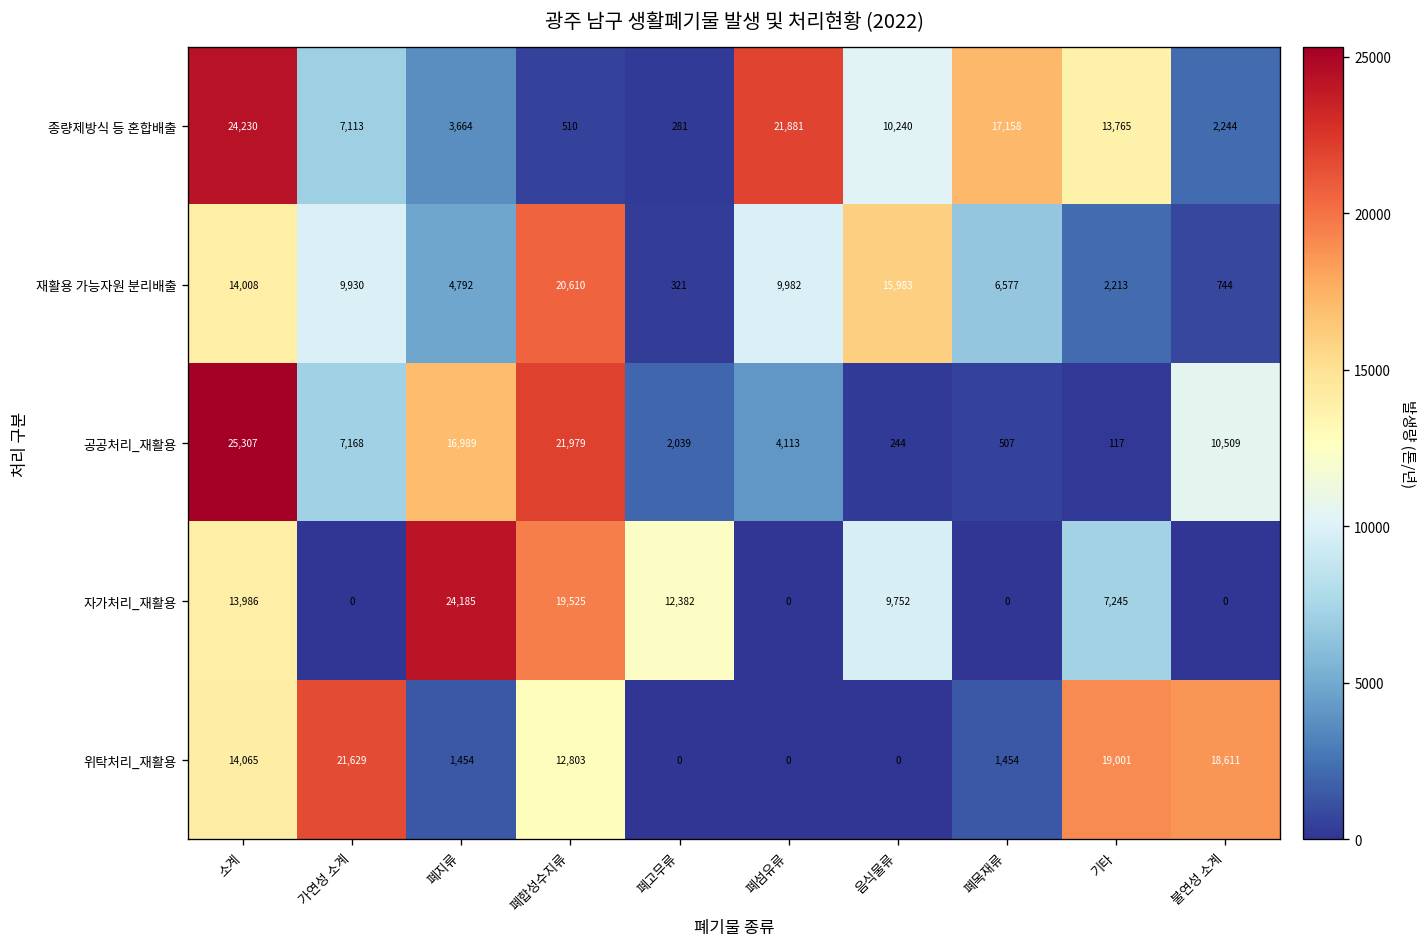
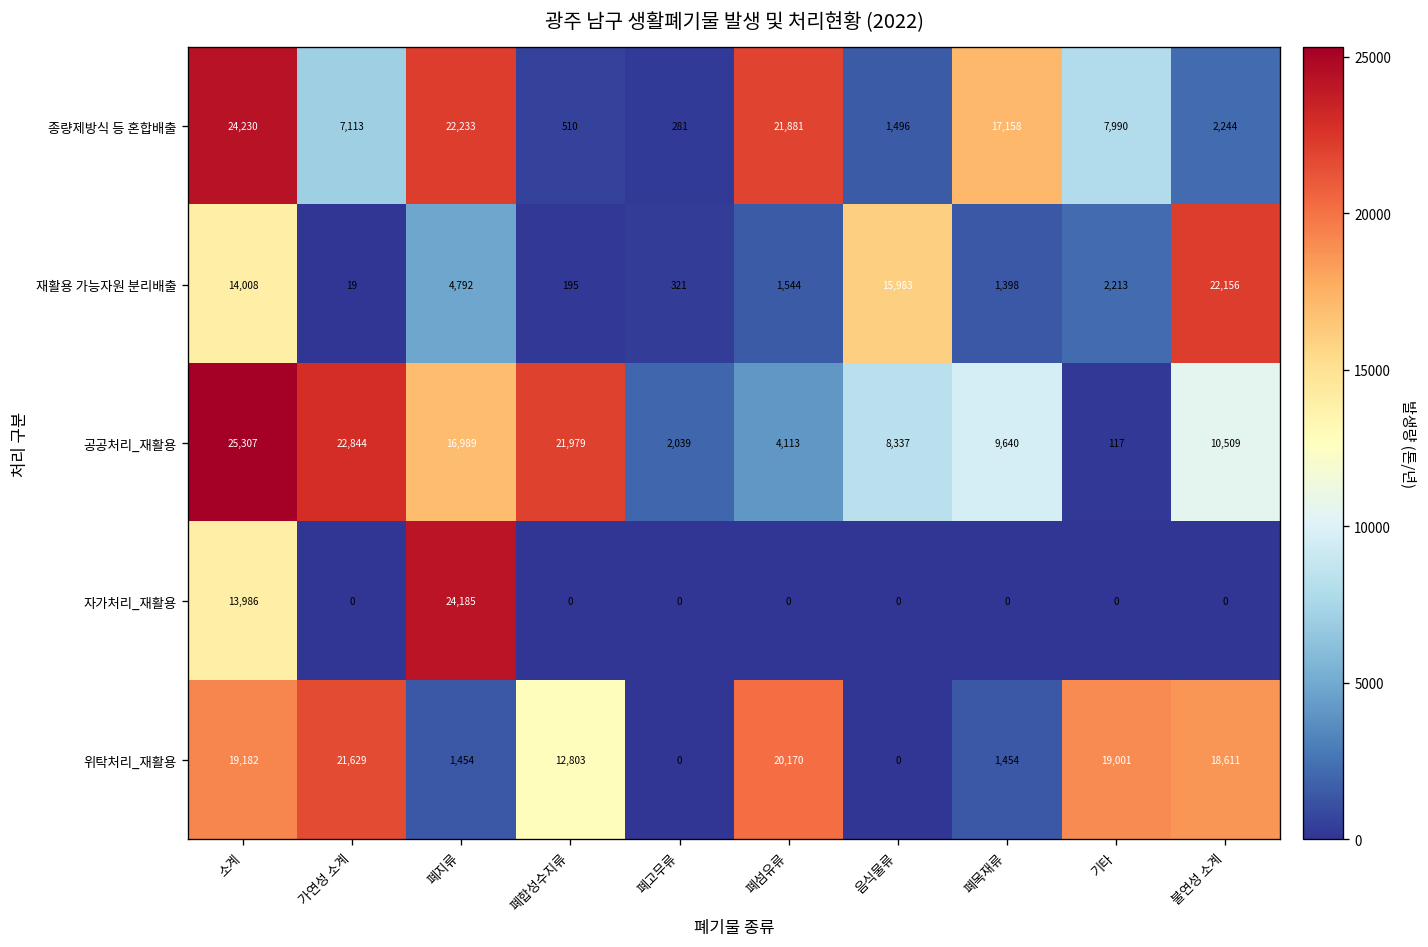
종량제방식 등 혼합배출, 폐지류: 3,664 -> 22,233
종량제방식 등 혼합배출, 음식물류: 10,240 -> 1,496
종량제방식 등 혼합배출, 기타: 13,765 -> 7,990
재활용 가능자원 분리배출, 가연성 소계: 9,930 -> 19
재활용 가능자원 분리배출, 폐합성수지류: 20,610 -> 195
재활용 가능자원 분리배출, 폐섬유류: 9,982 -> 1,544
재활용 가능자원 분리배출, 폐목재류: 6,577 -> 1,398
재활용 가능자원 분리배출, 불연성 소계: 744 -> 22,156
공공처리_재활용, 가연성 소계: 7,168 -> 22,844
공공처리_재활용, 음식물류: 244 -> 8,337
공공처리_재활용, 폐목재류: 507 -> 9,640
자가처리_재활용, 폐합성수지류: 19,525 -> 0
자가처리_재활용, 폐고무류: 12,382 -> 0
자가처리_재활용, 음식물류: 9,752 -> 0
자가처리_재활용, 기타: 7,245 -> 0
위탁처리_재활용, 소계: 14,065 -> 19,182
위탁처리_재활용, 폐섬유류: 0 -> 20,170
